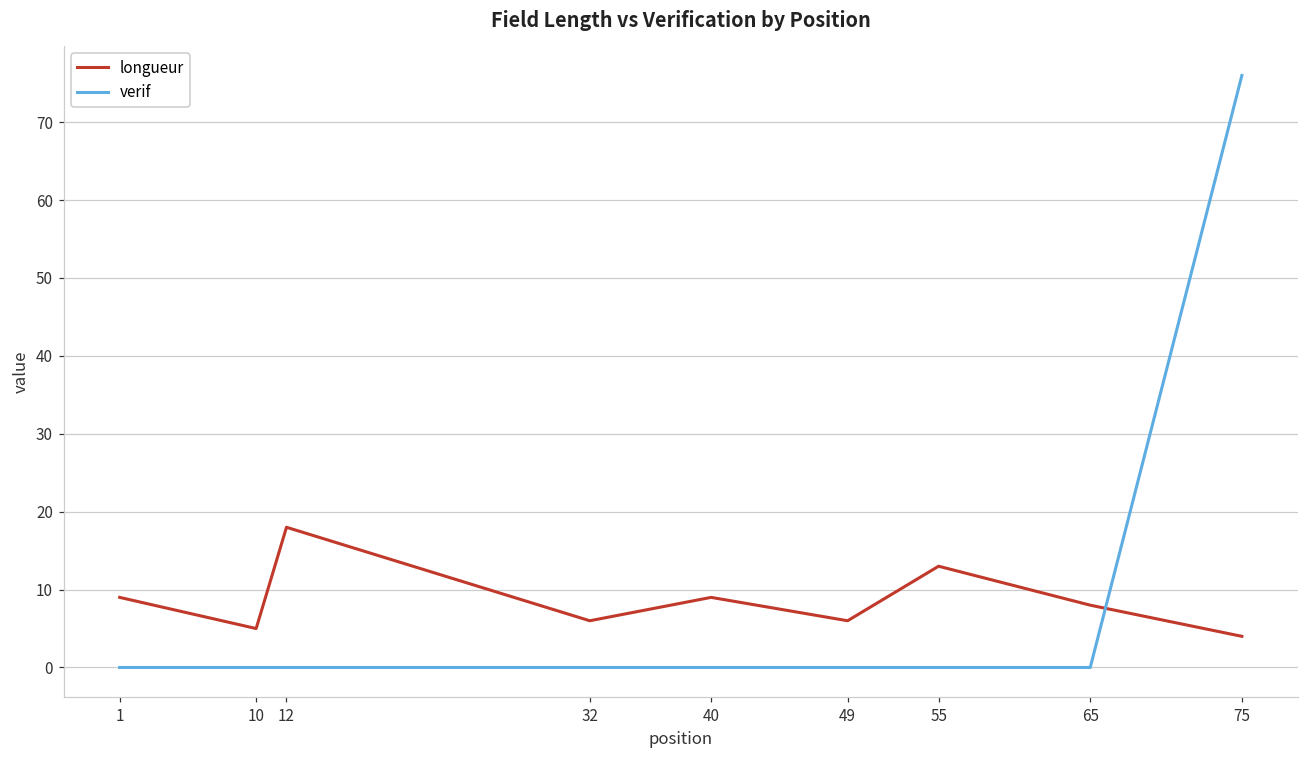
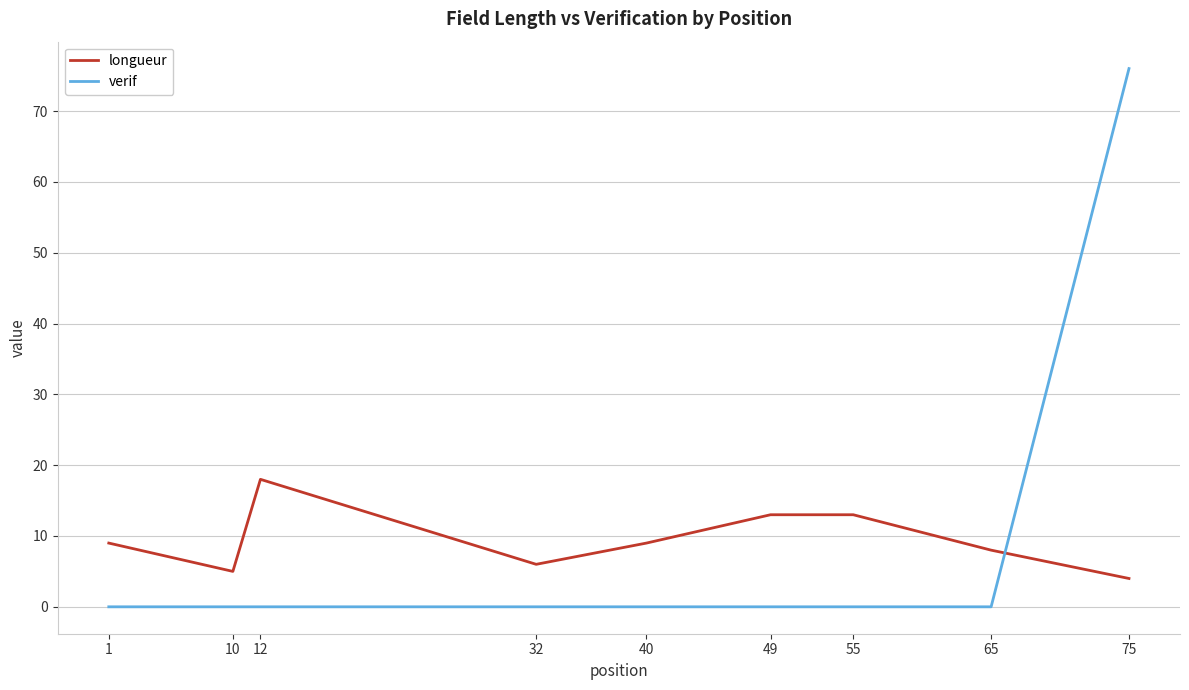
longueur, 49: 6 -> 13
